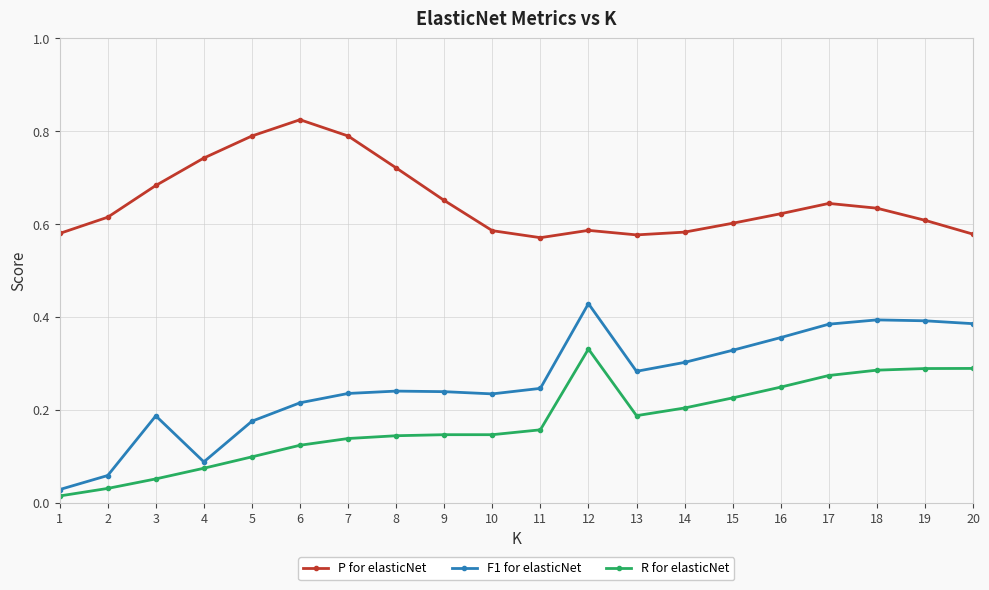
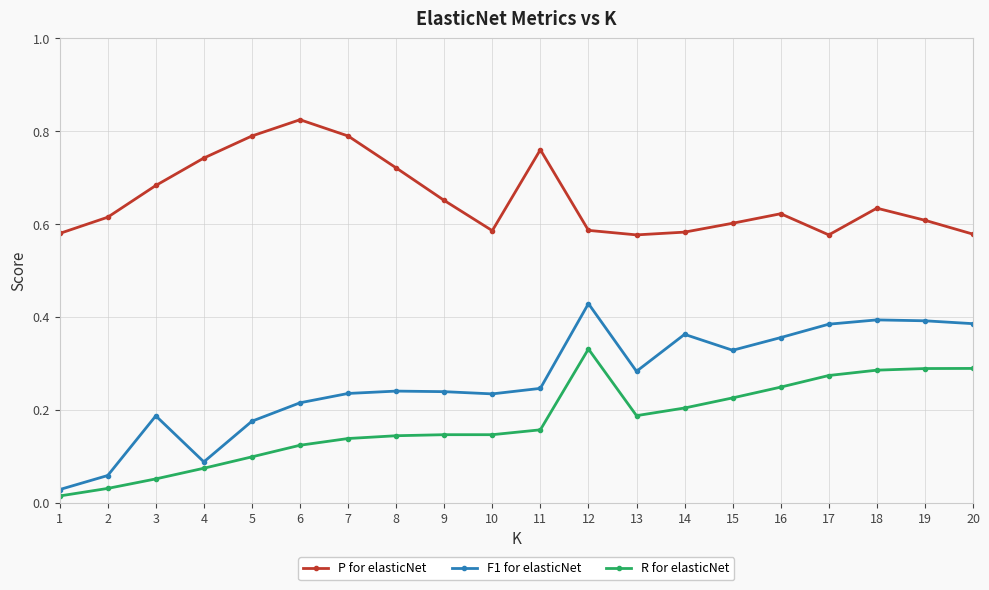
P for elasticNet, 11: 0.57 -> 0.76
F1 for elasticNet, 14: 0.30 -> 0.36
P for elasticNet, 17: 0.64 -> 0.58
